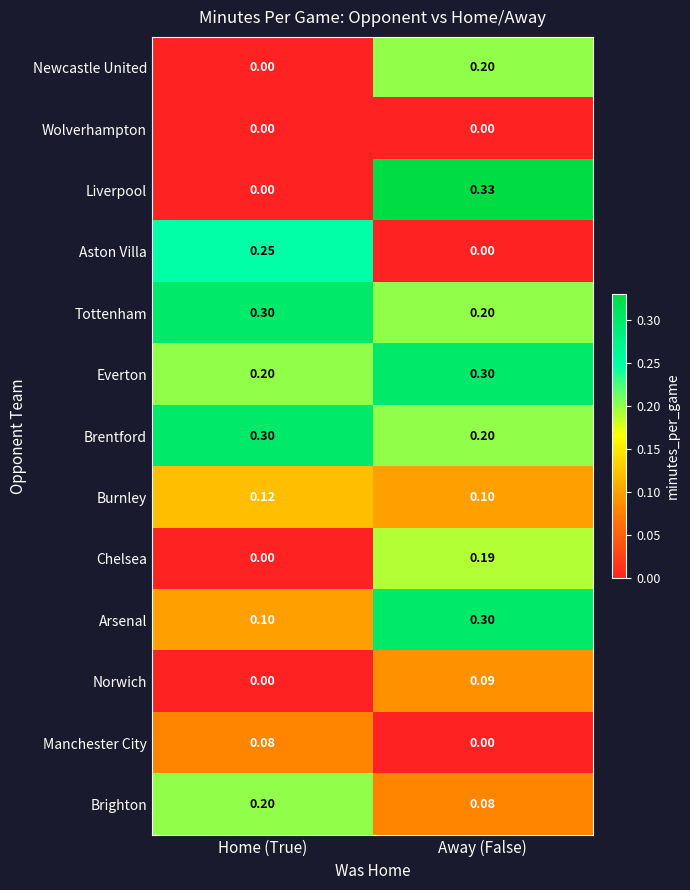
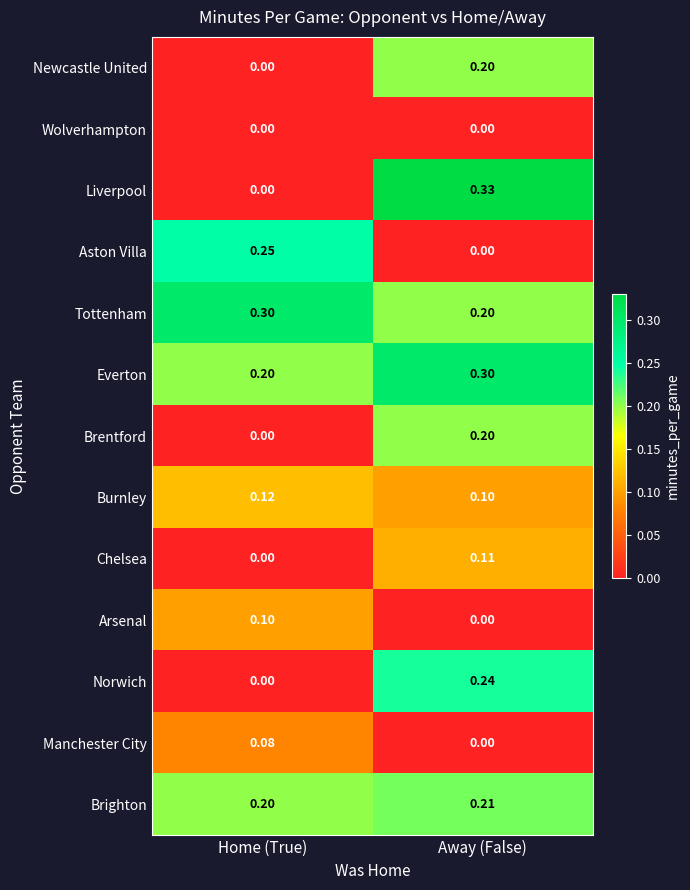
Brentford, Home (True): 0.30 -> 0.00
Chelsea, Away (False): 0.19 -> 0.11
Arsenal, Away (False): 0.30 -> 0.00
Norwich, Away (False): 0.09 -> 0.24
Brighton, Away (False): 0.08 -> 0.21
